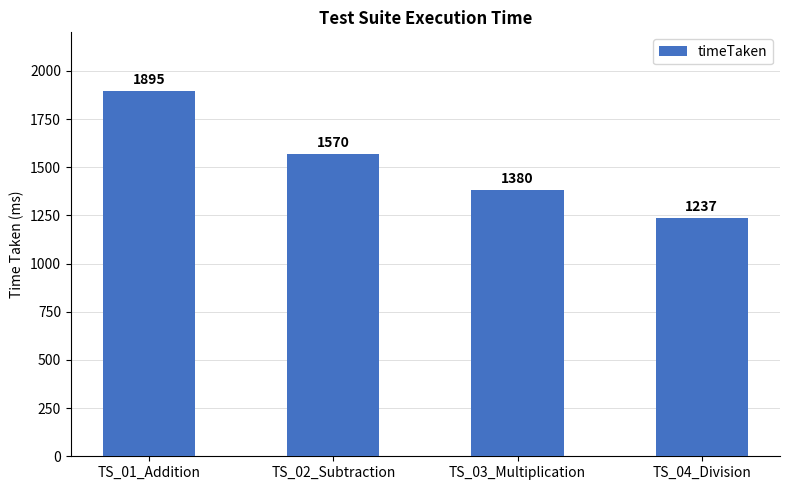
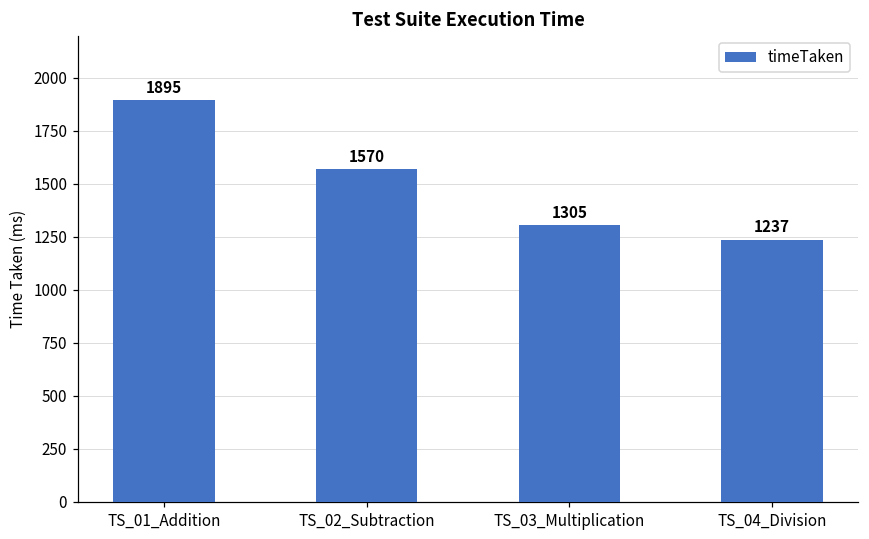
TS_03_Multiplication: 1380 -> 1305
